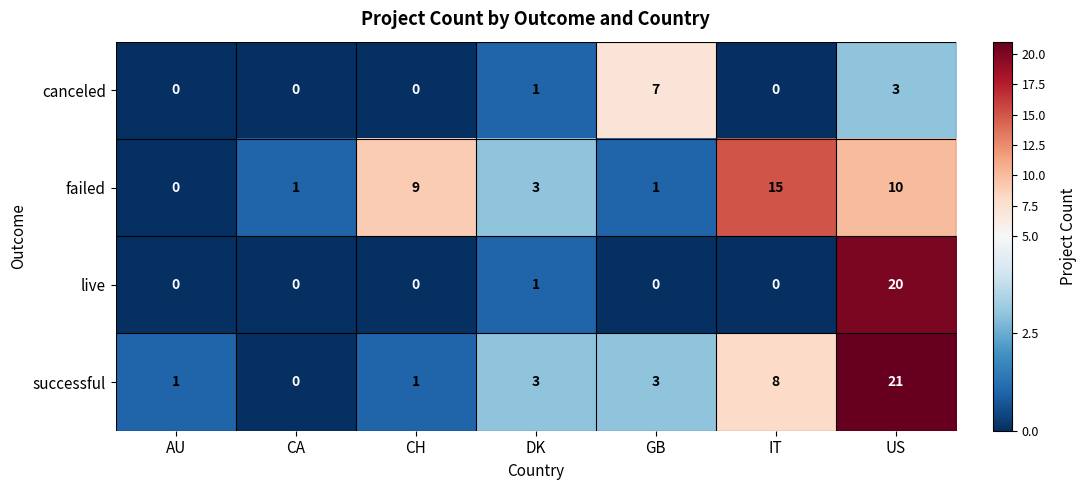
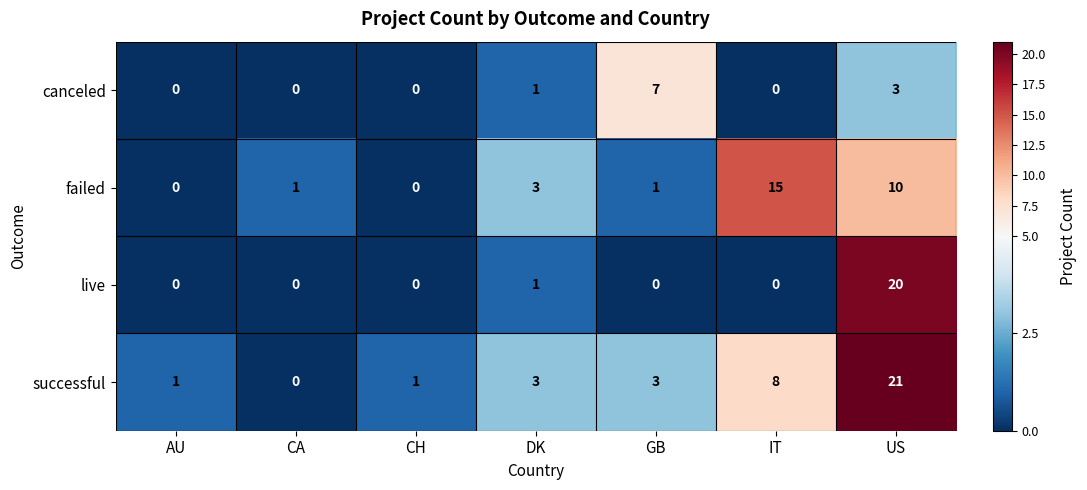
failed, CH: 9 -> 0
